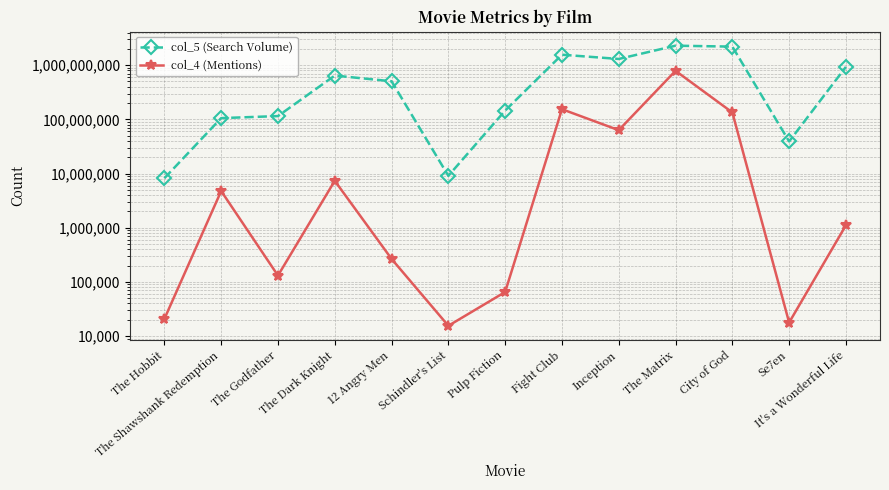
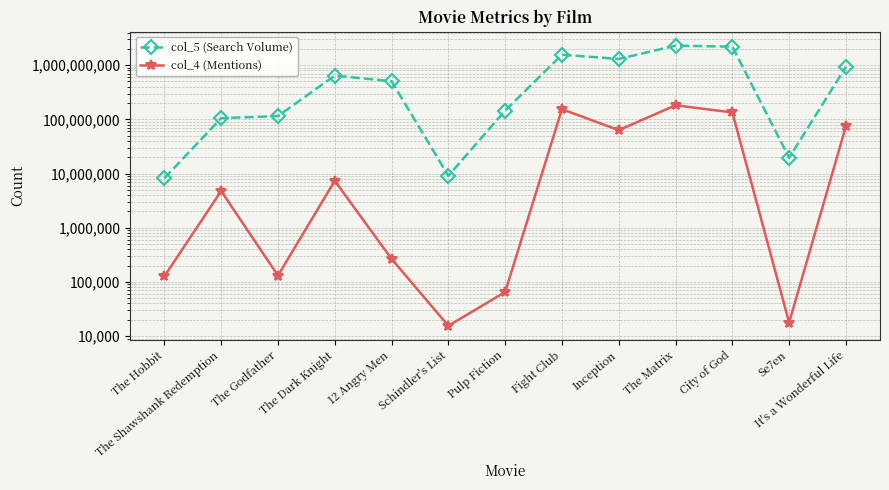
col_4 (Mentions), The Hobbit: 21,000 -> 130,000
col_4 (Mentions), The Matrix: 800,000,000 -> 180,000,000
col_5 (Search Volume), Se7en: 40,000,000 -> 20,000,000
col_4 (Mentions), It's a Wonderful Life: 1,100,000 -> 70,000,000
